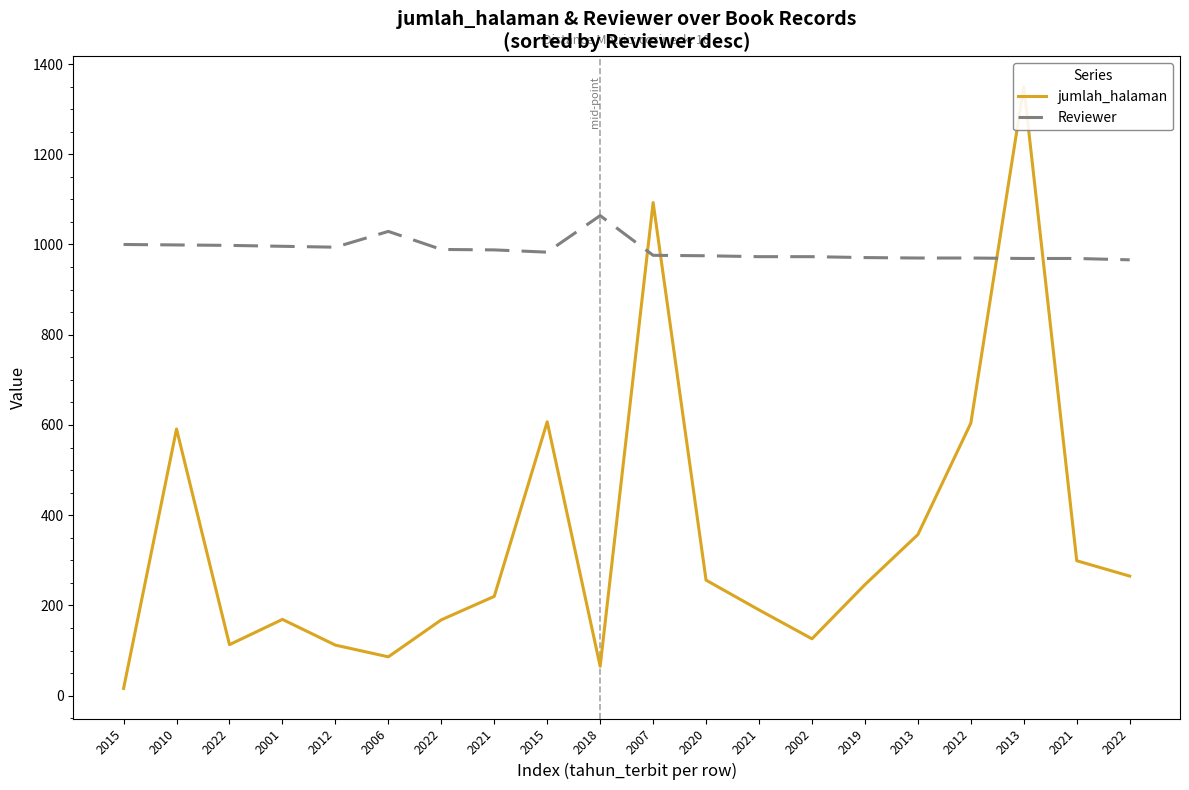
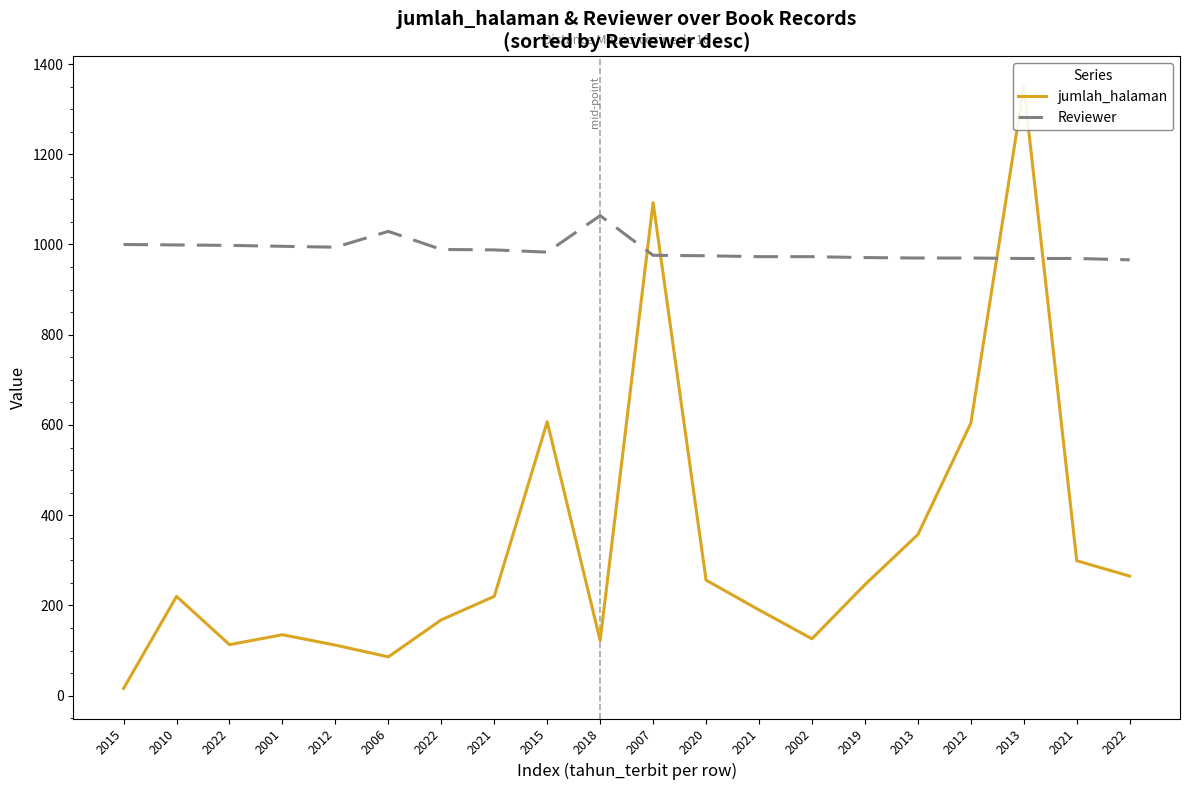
jumlah_halaman, 2010: 590 -> 220
jumlah_halaman, 2001: 170 -> 140
jumlah_halaman, 2018: 70 -> 120
